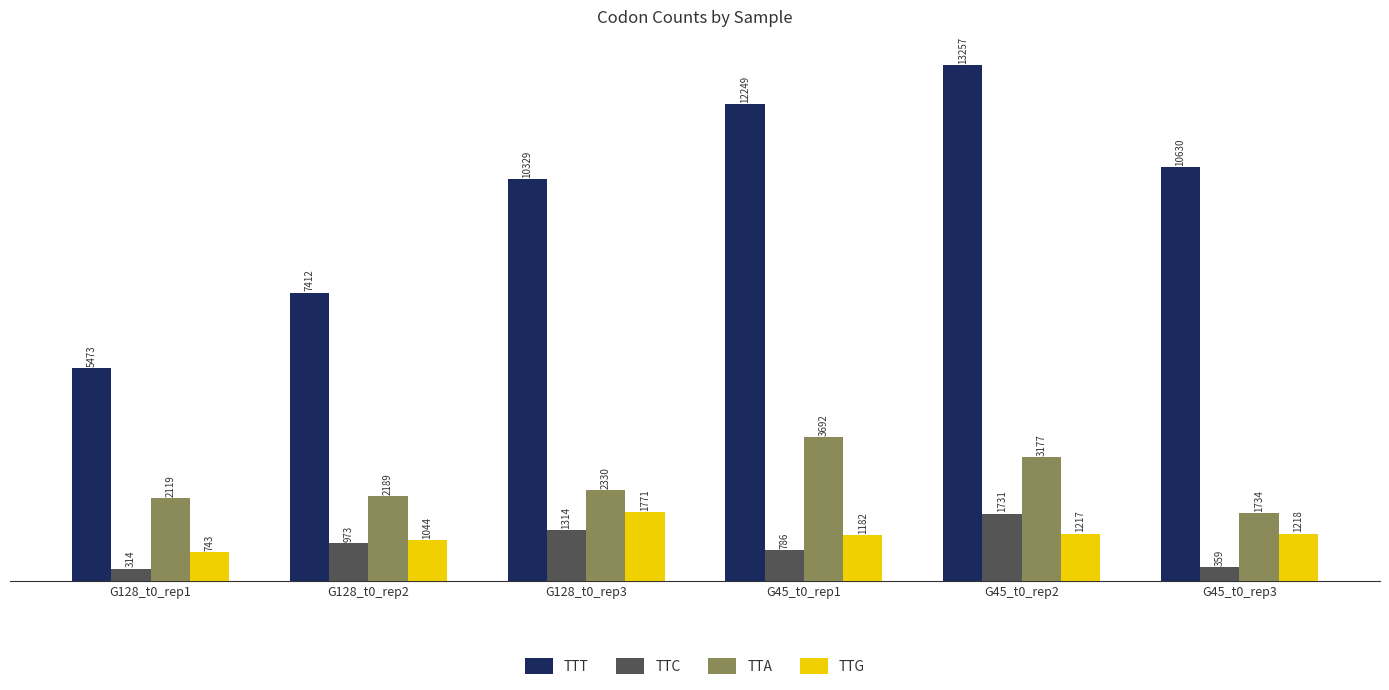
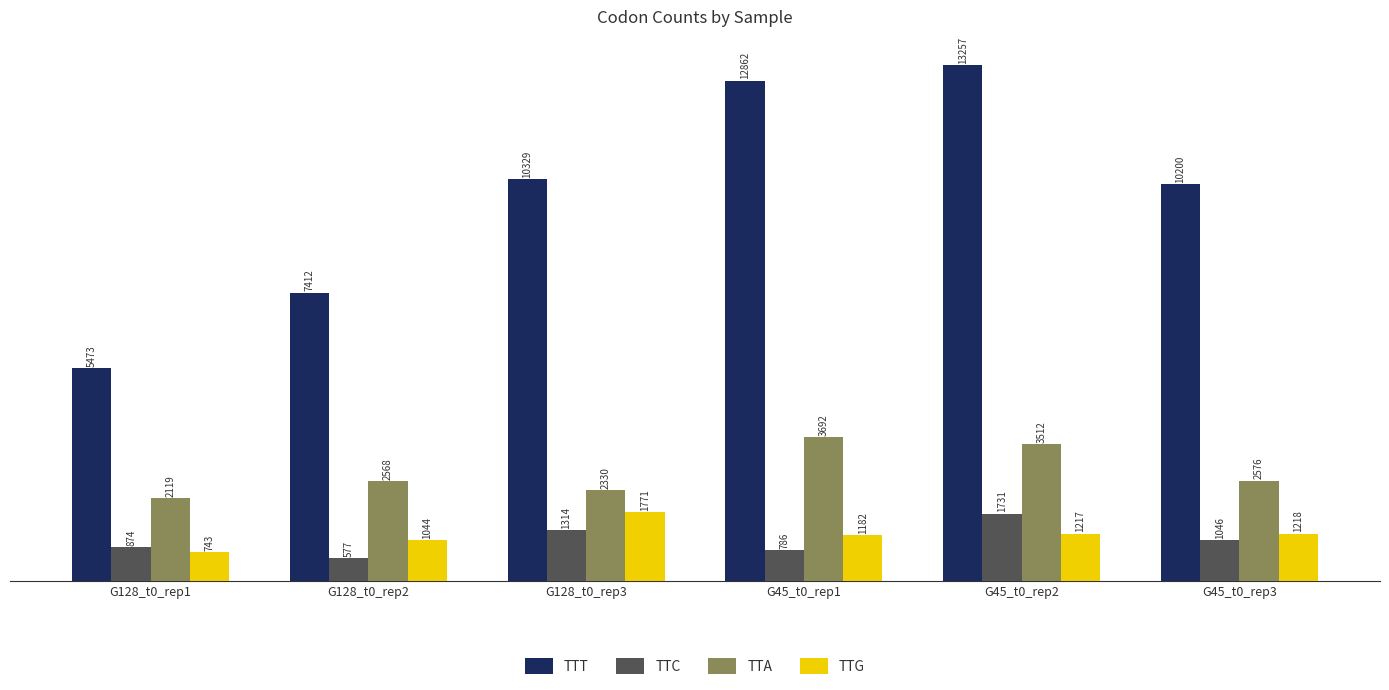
TTC, G128_t0_rep1: 314 -> 874
TTC, G128_t0_rep2: 973 -> 577
TTA, G128_t0_rep2: 2189 -> 2568
TTT, G45_t0_rep1: 12249 -> 12862
TTA, G45_t0_rep2: 3177 -> 3512
TTT, G45_t0_rep3: 10630 -> 10200
TTC, G45_t0_rep3: 359 -> 1046
TTA, G45_t0_rep3: 1734 -> 2576
